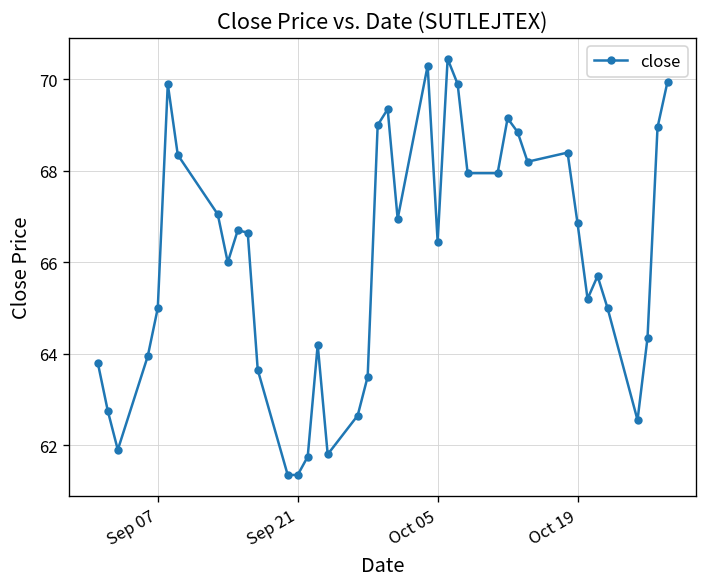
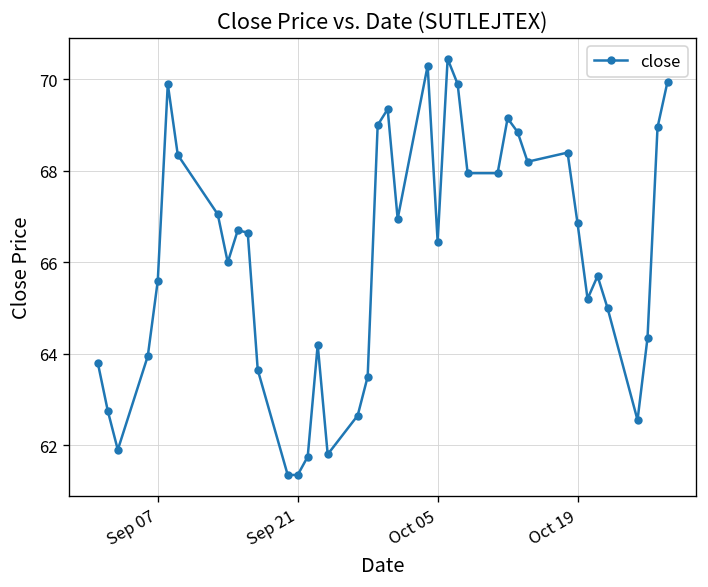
Sep 07: 65.0 -> 65.6
